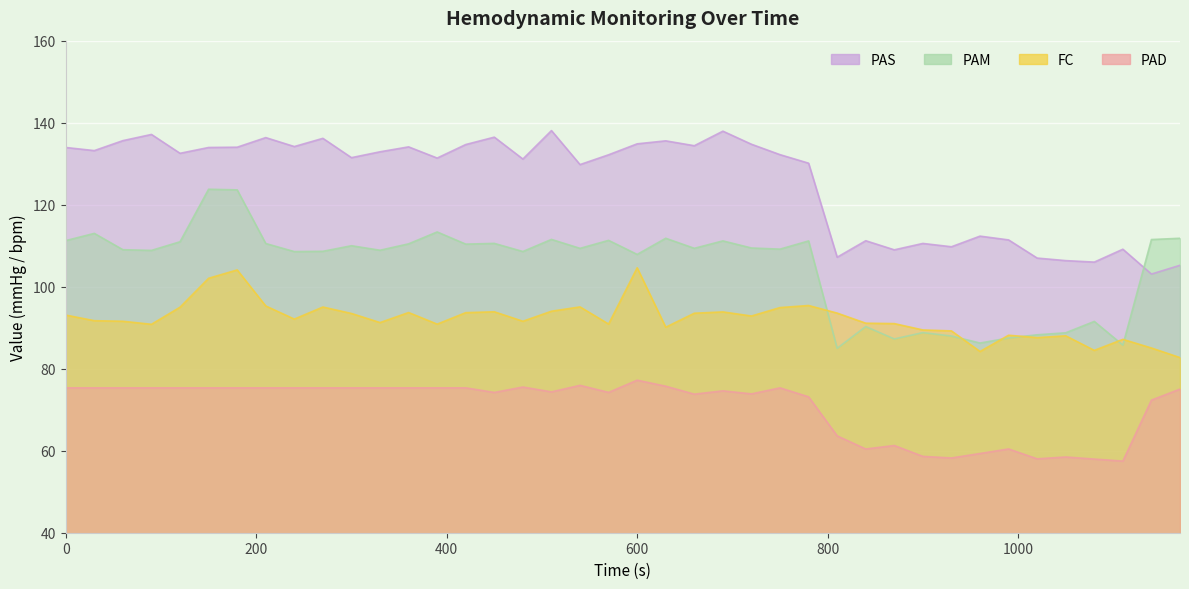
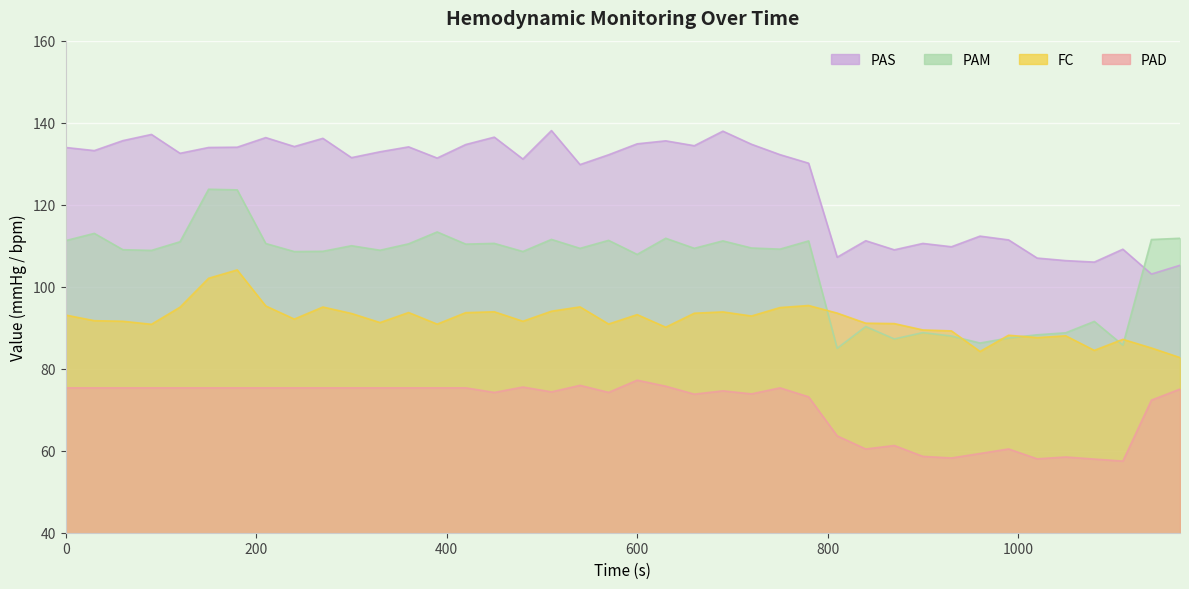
FC, 600: 105 -> 93
